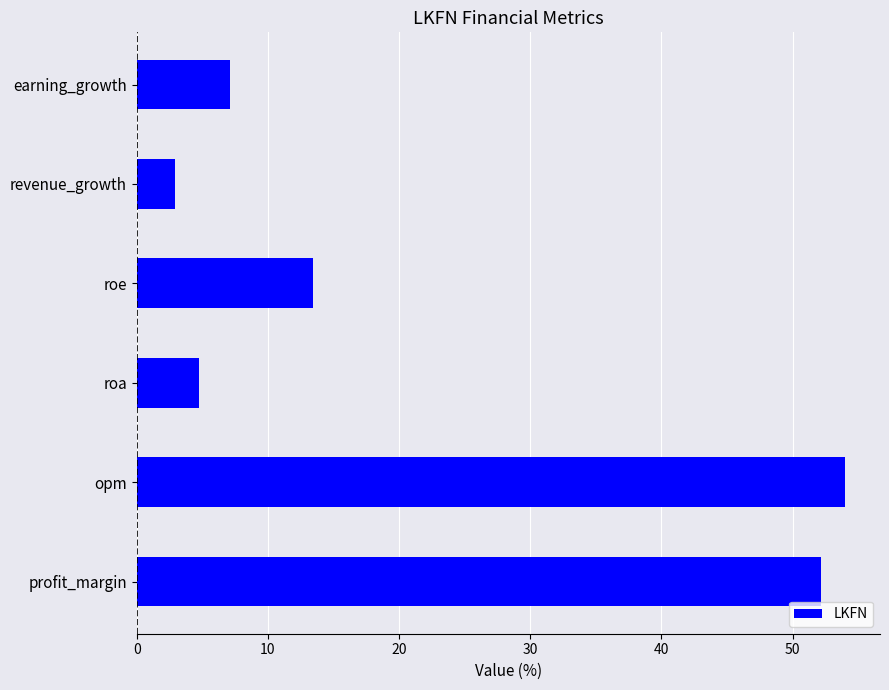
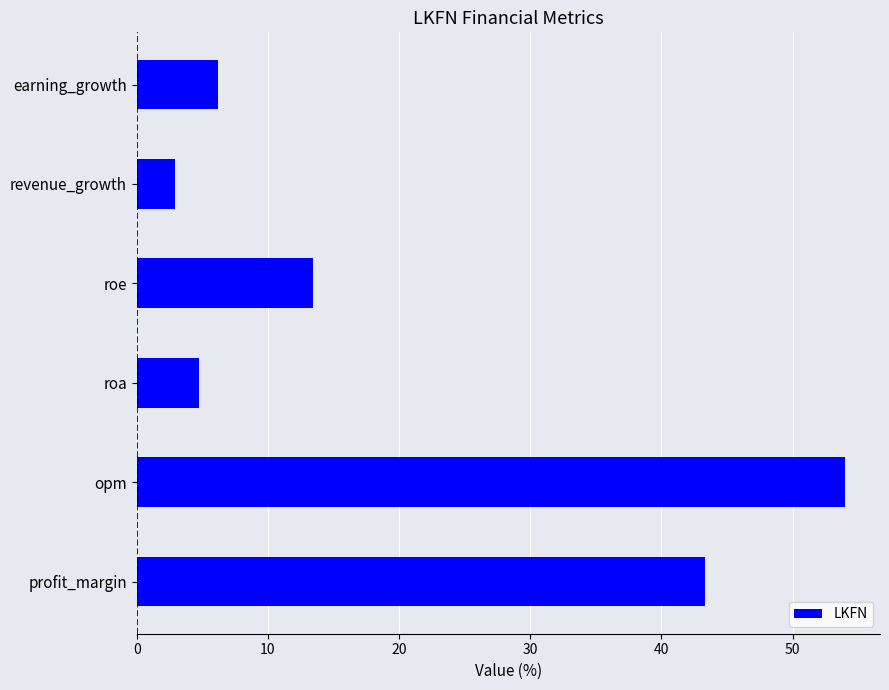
earning_growth: 7.1 -> 6.2
profit_margin: 52.2 -> 43.3
